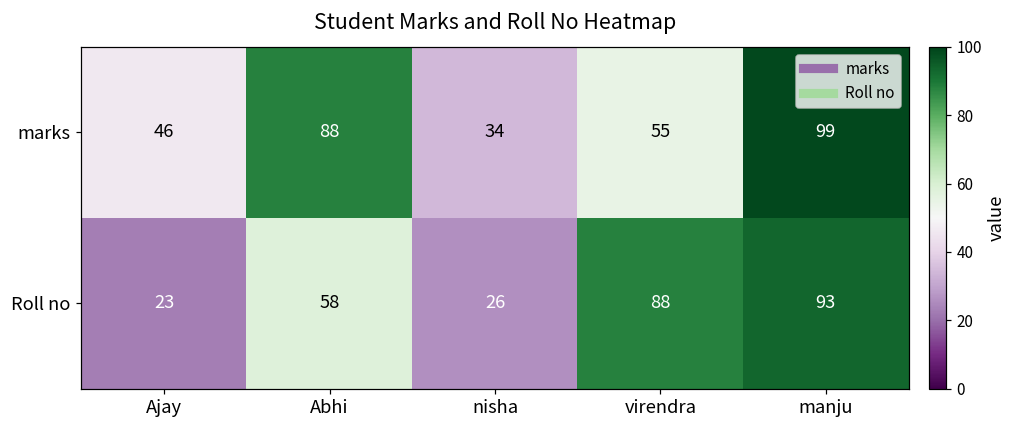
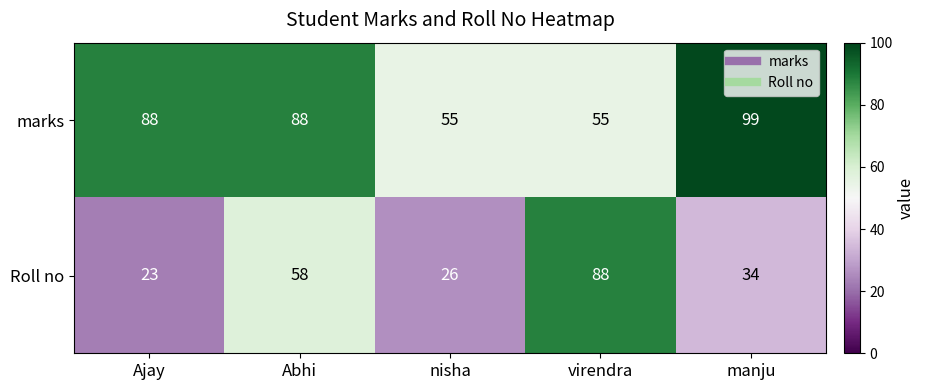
marks, Ajay: 46 -> 88
marks, nisha: 34 -> 55
Roll no, manju: 93 -> 34
